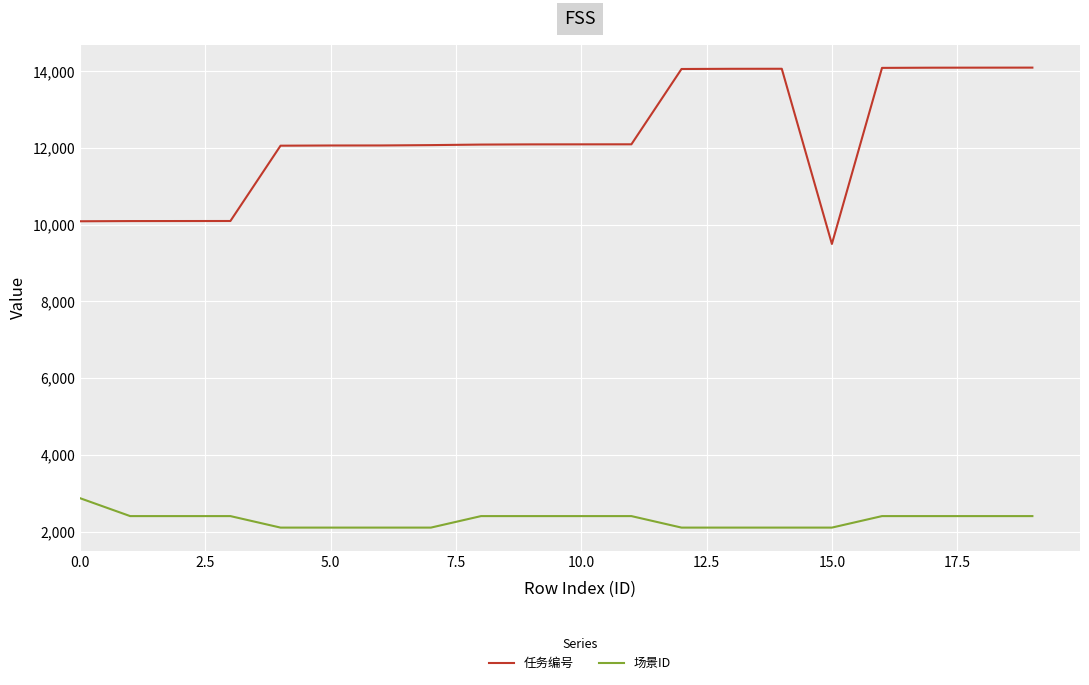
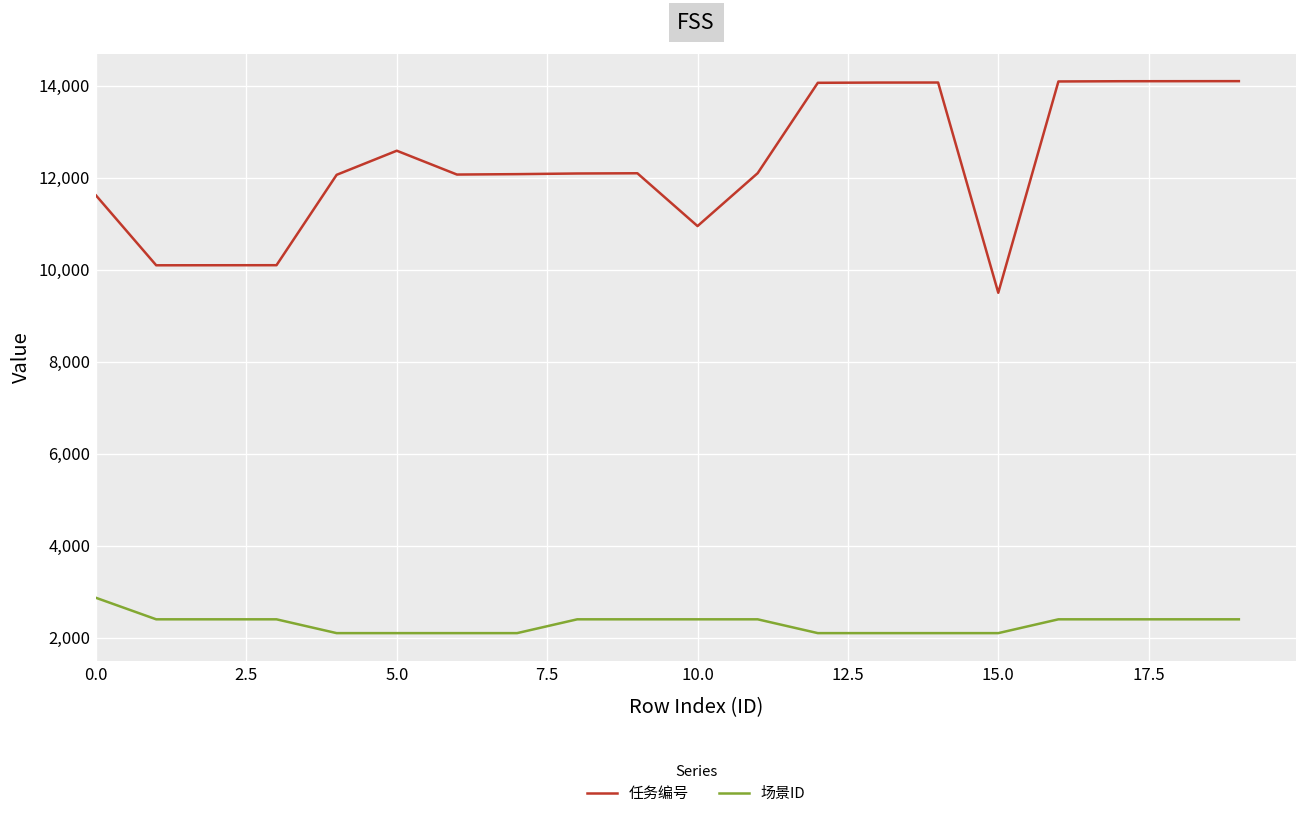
任务编号, 0.0: 10,100 -> 11,600
任务编号, 5.0: 12,100 -> 12,600
任务编号, 10.0: 12,100 -> 10,900
